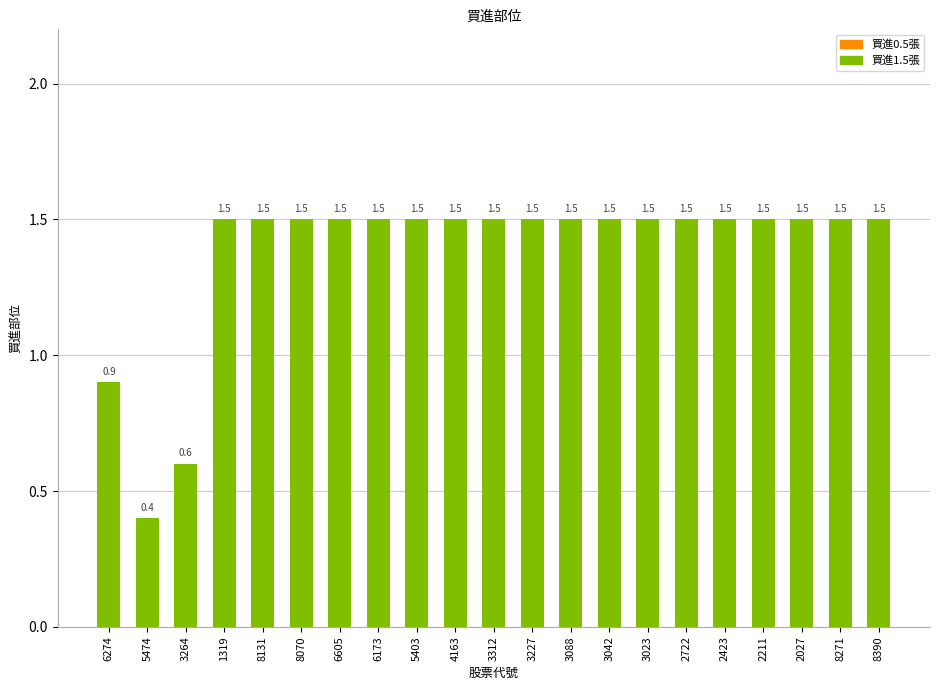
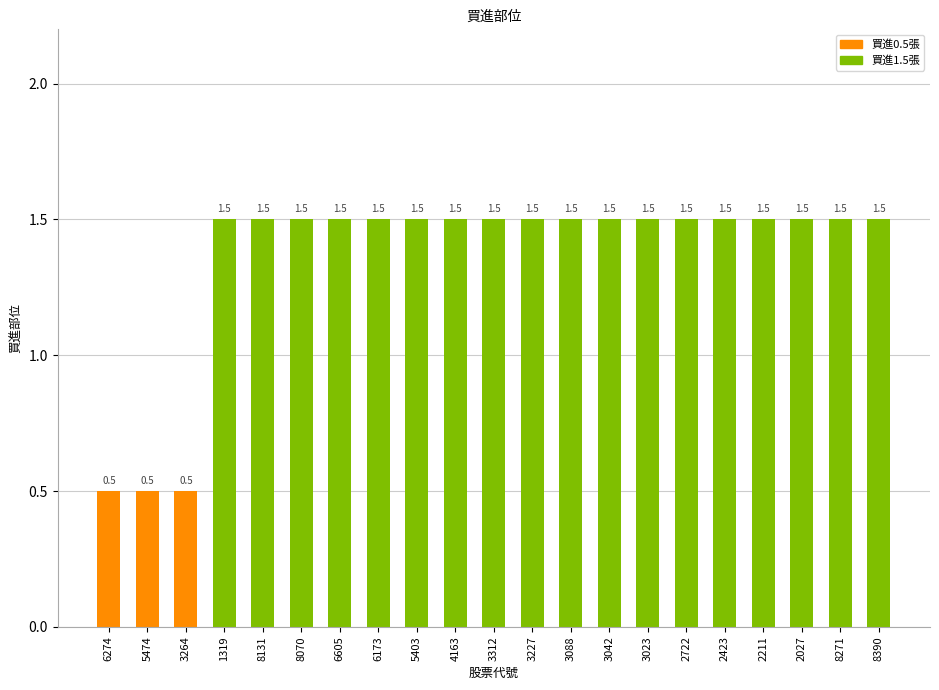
6274: 0.9 -> 0.5
5474: 0.4 -> 0.5
3264: 0.6 -> 0.5
